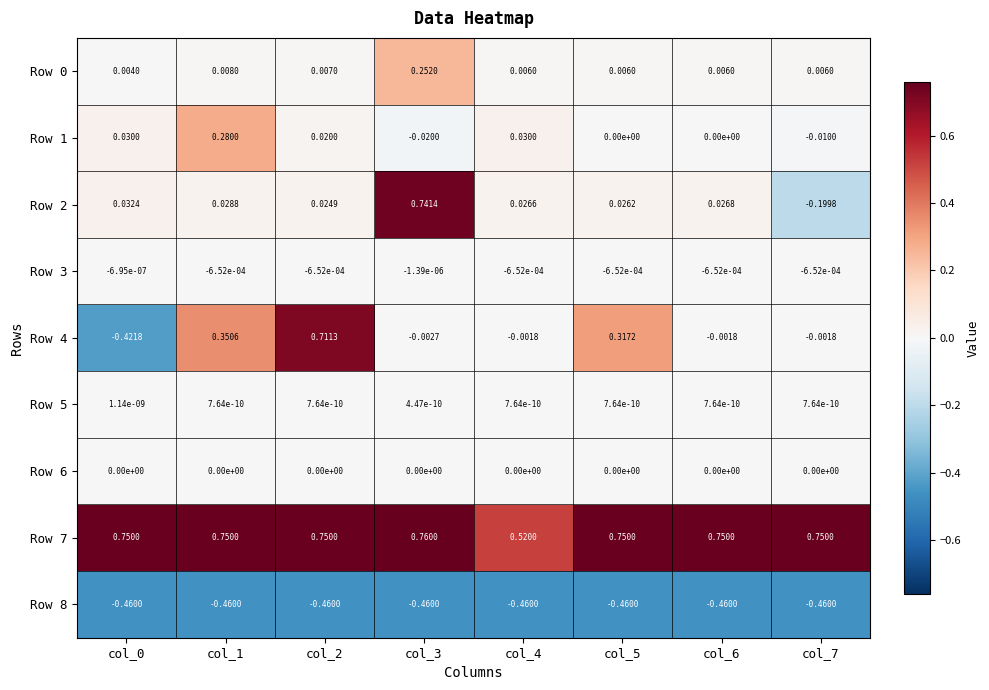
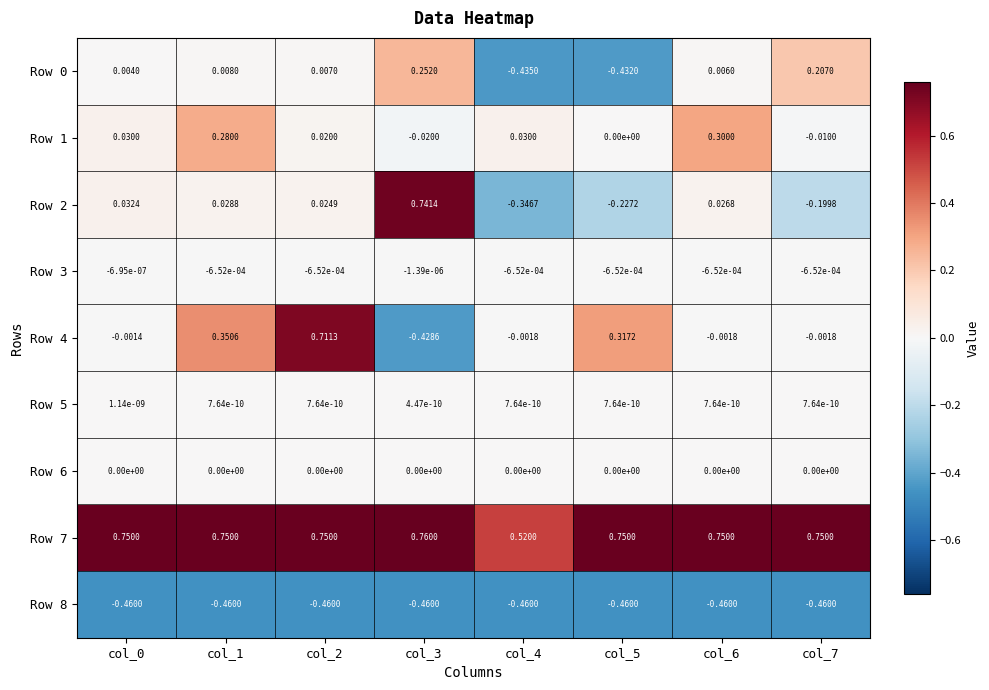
Row 0, col_4: 0.0060 -> -0.4350
Row 0, col_5: 0.0060 -> -0.4320
Row 0, col_7: 0.0060 -> 0.2070
Row 1, col_6: 0.00e+00 -> 0.3000
Row 2, col_4: 0.0266 -> -0.3467
Row 2, col_5: 0.0262 -> -0.2272
Row 4, col_0: -0.4218 -> -0.0014
Row 4, col_3: -0.0027 -> -0.4286
